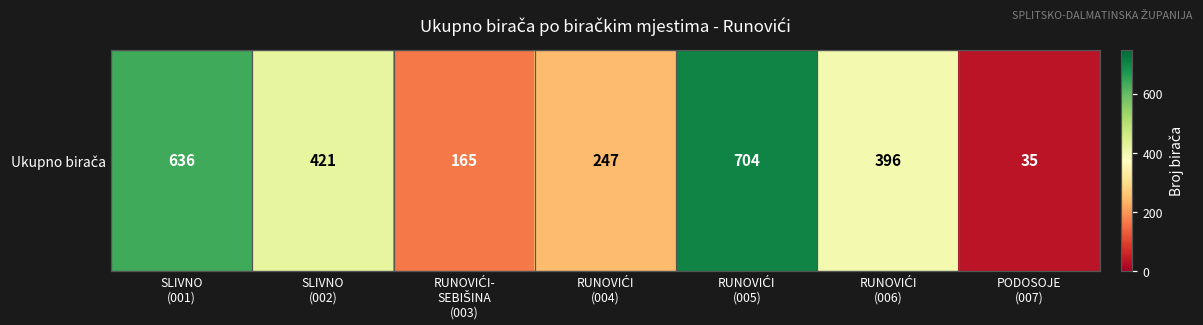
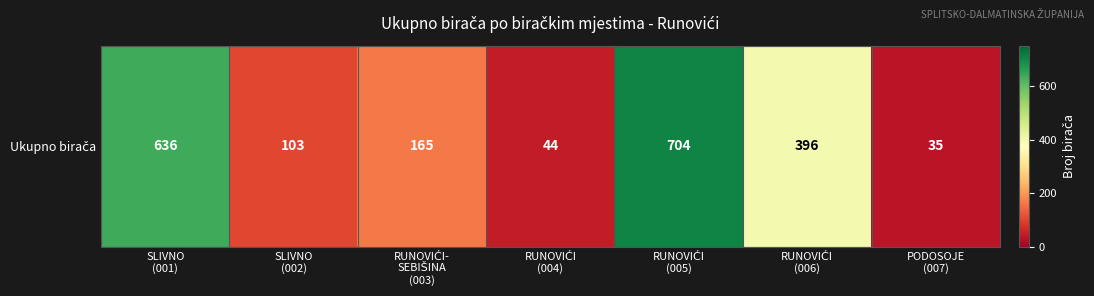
Ukupno birača, SLIVNO (002): 421 -> 103
Ukupno birača, RUNOVIĆI (004): 247 -> 44
